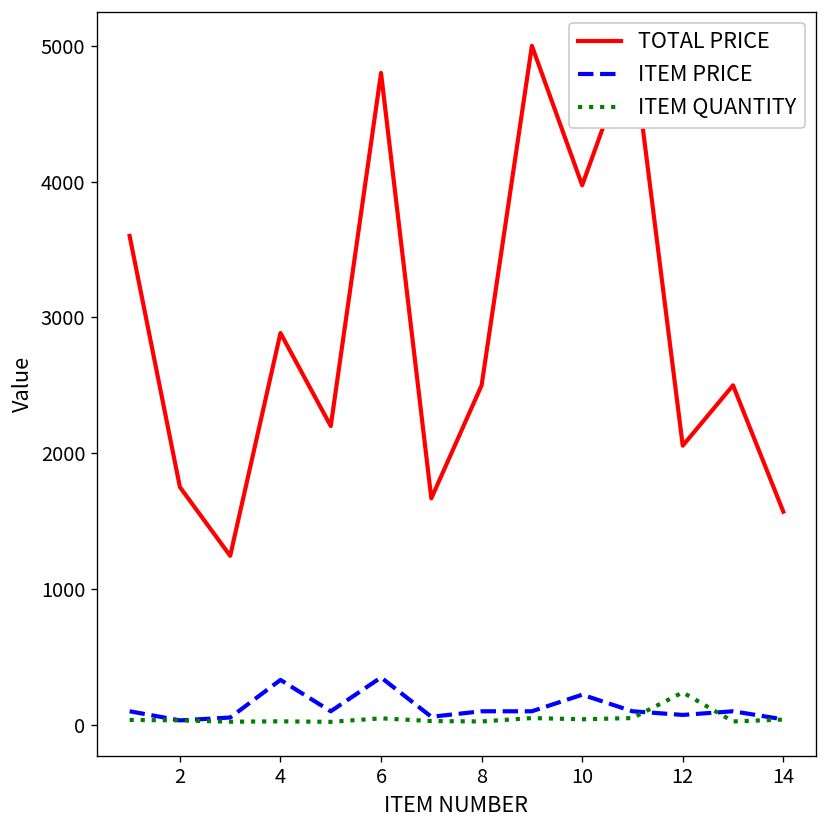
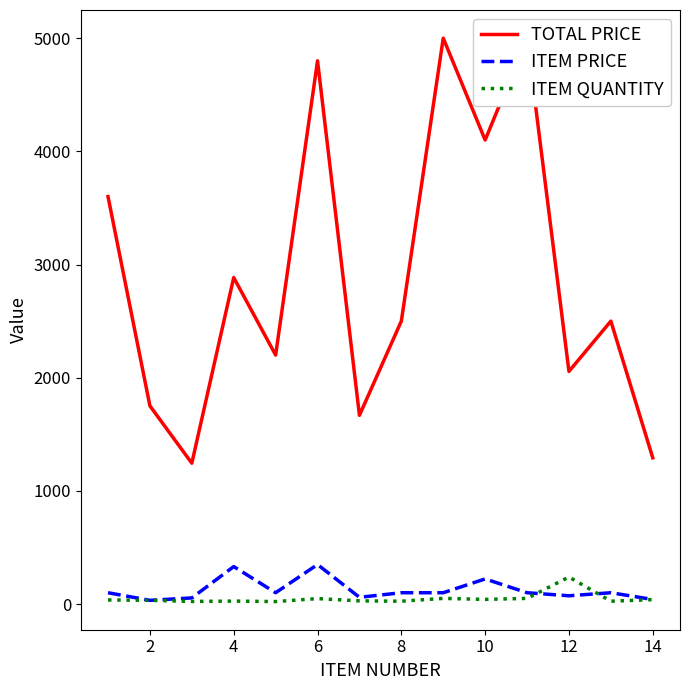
TOTAL PRICE, 10: 3970 -> 4100
TOTAL PRICE, 14: 1570 -> 1290
